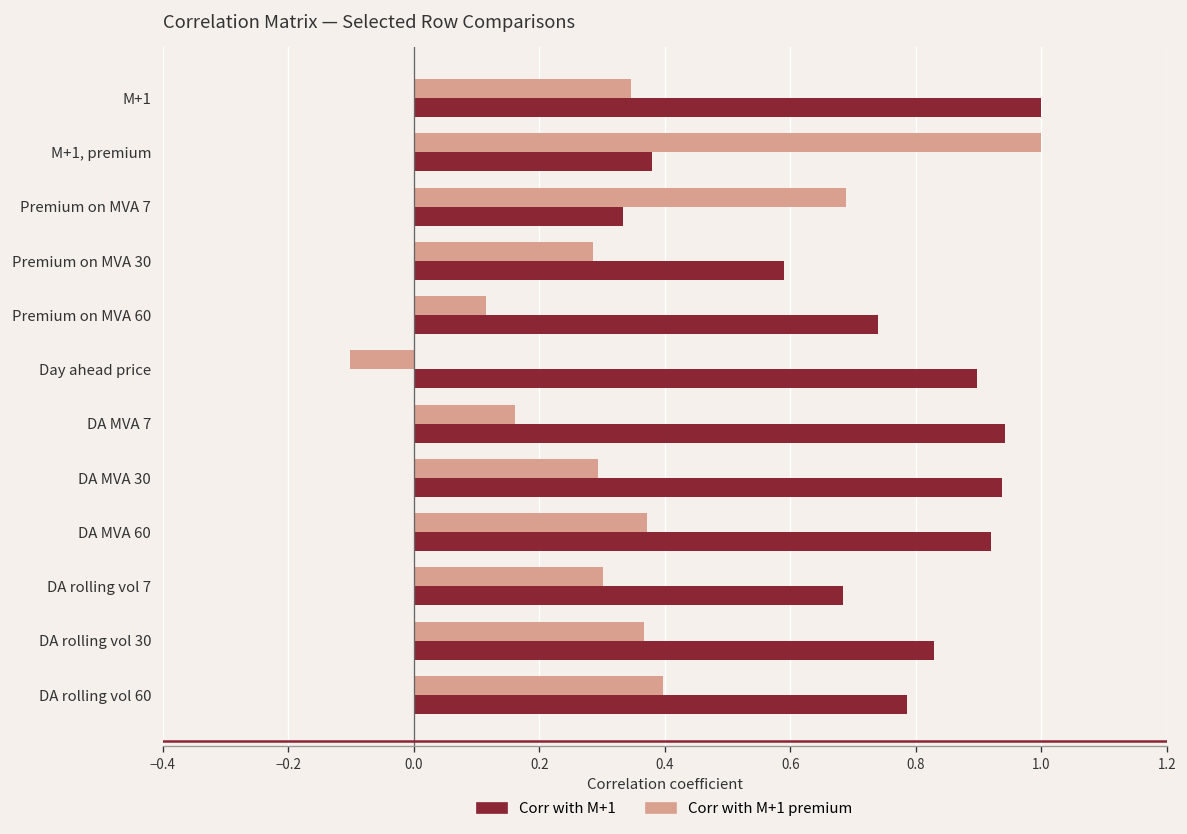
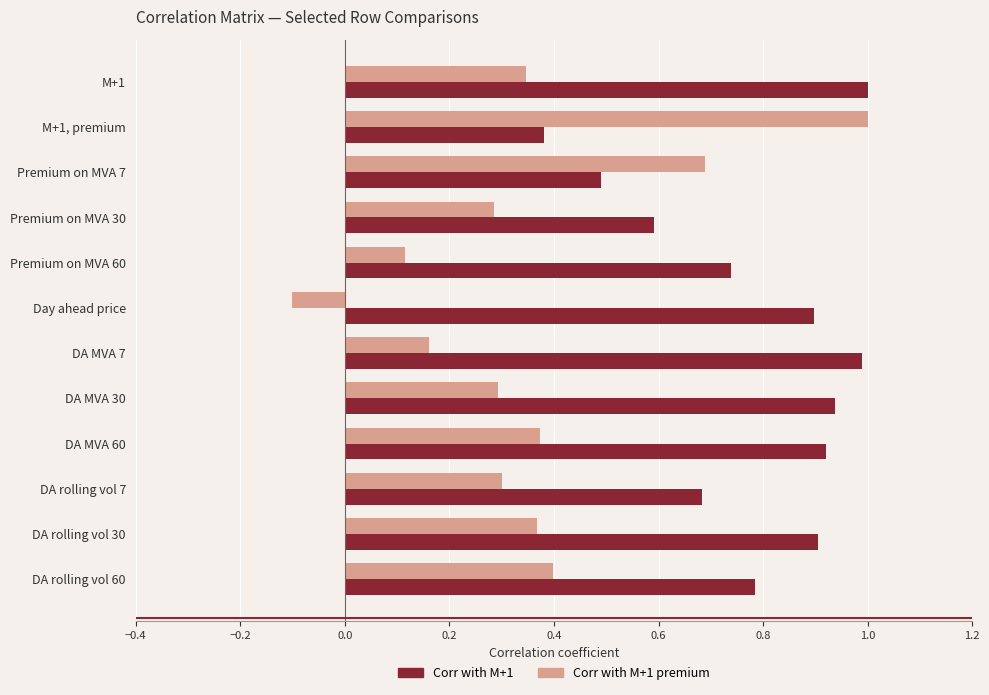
Corr with M+1, Premium on MVA 7: 0.33 -> 0.49
Corr with M+1, DA MVA 7: 0.94 -> 0.99
Corr with M+1, DA rolling vol 30: 0.83 -> 0.91
